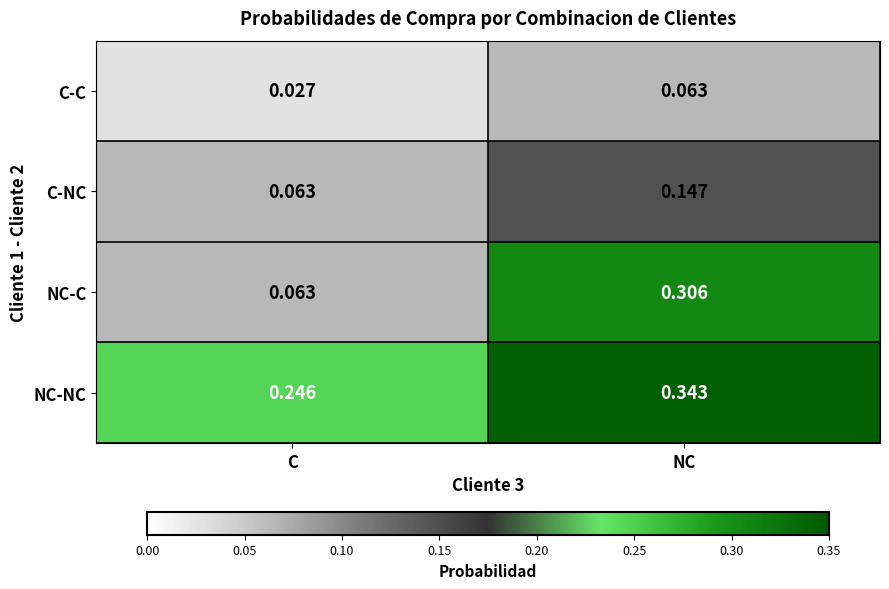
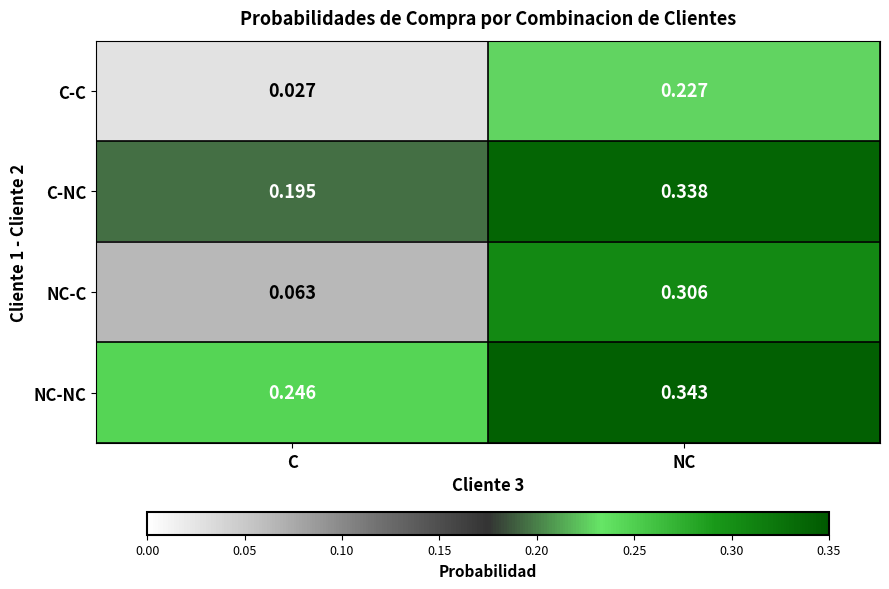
C-C, NC: 0.063 -> 0.227
C-NC, C: 0.063 -> 0.195
C-NC, NC: 0.147 -> 0.338
